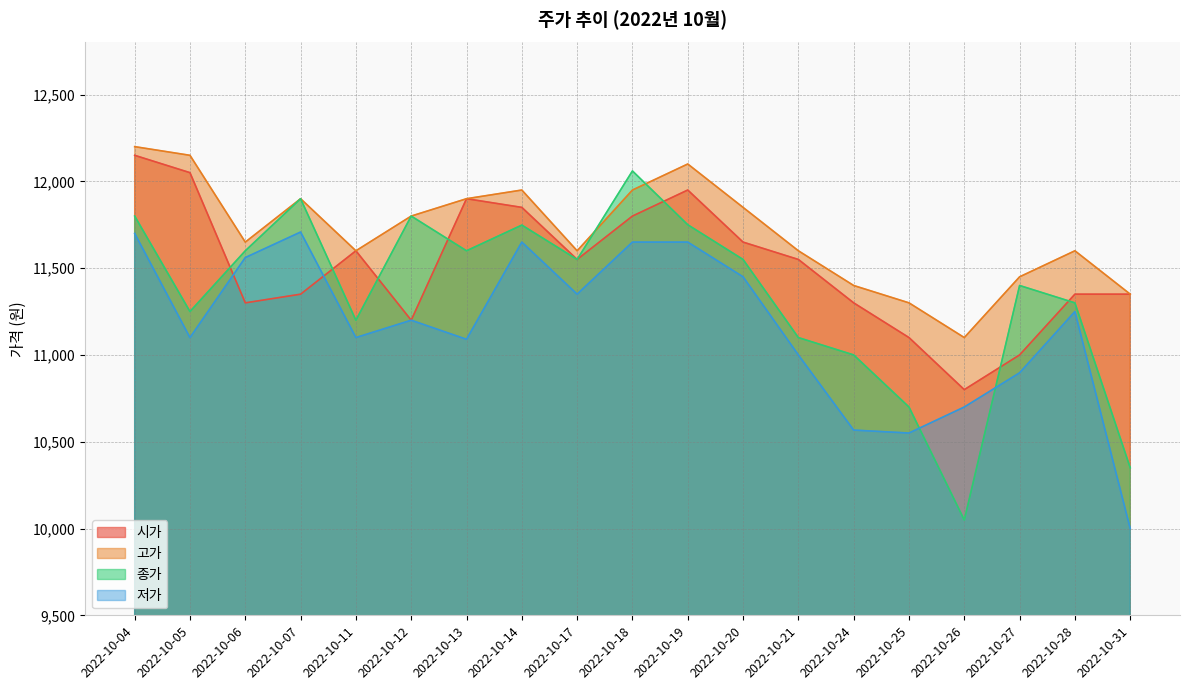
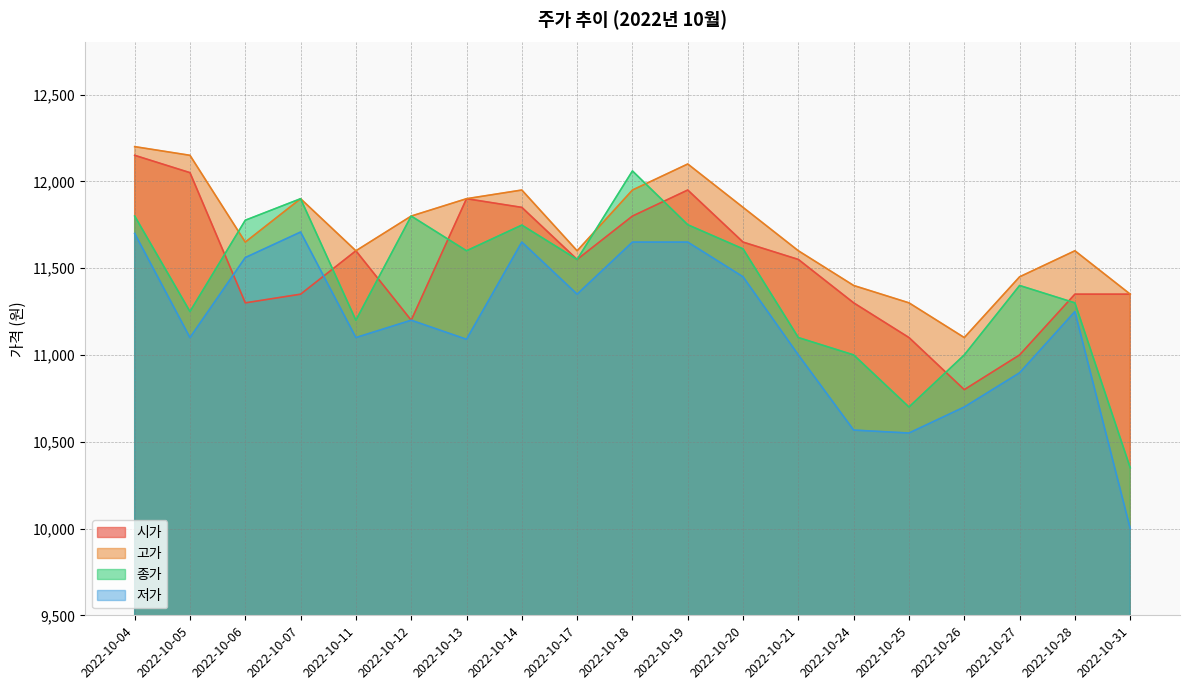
종가, 2022-10-06: 11,600 -> 11,780
종가, 2022-10-20: 11,550 -> 11,610
종가, 2022-10-26: 10,050 -> 11,000
